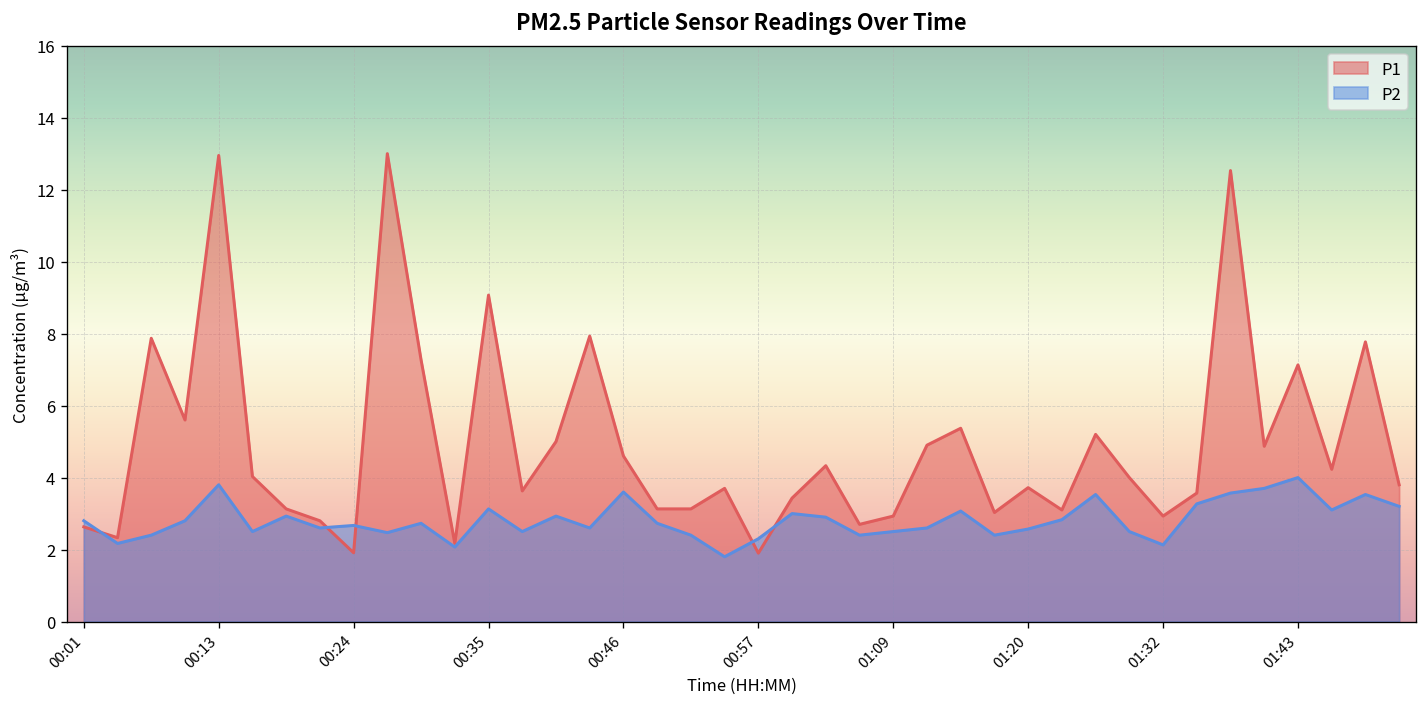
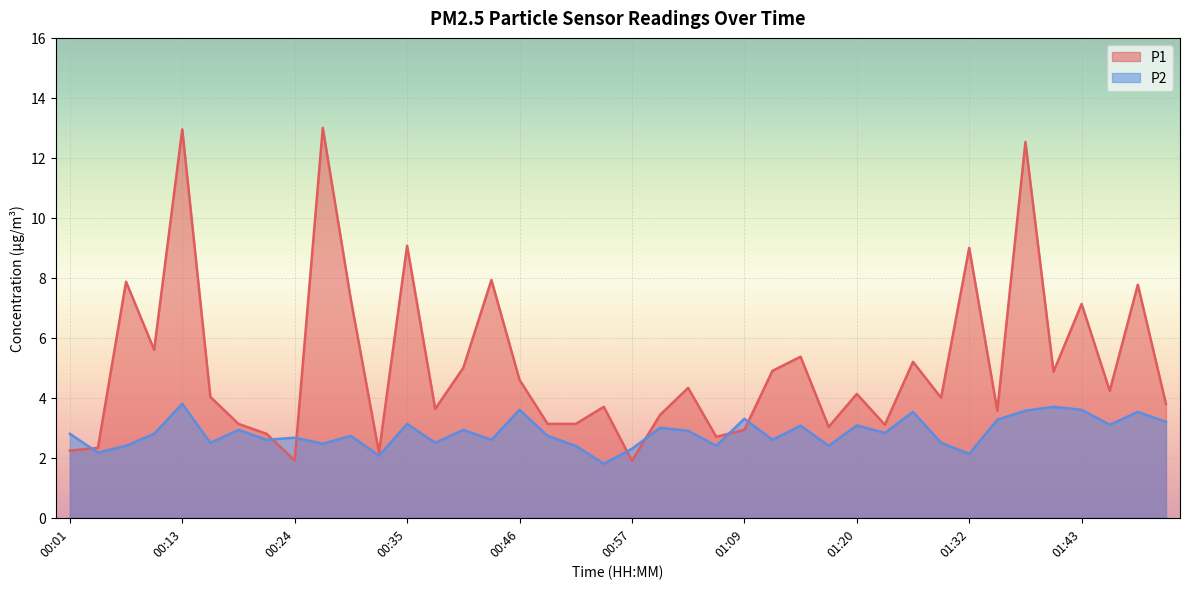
P1, 00:01: 2.6 -> 2.2
P2, 01:09: 2.5 -> 3.3
P1, 01:20: 3.7 -> 4.1
P2, 01:20: 2.6 -> 3.1
P1, 01:32: 2.9 -> 9.0
P2, 01:43: 4.0 -> 3.6
